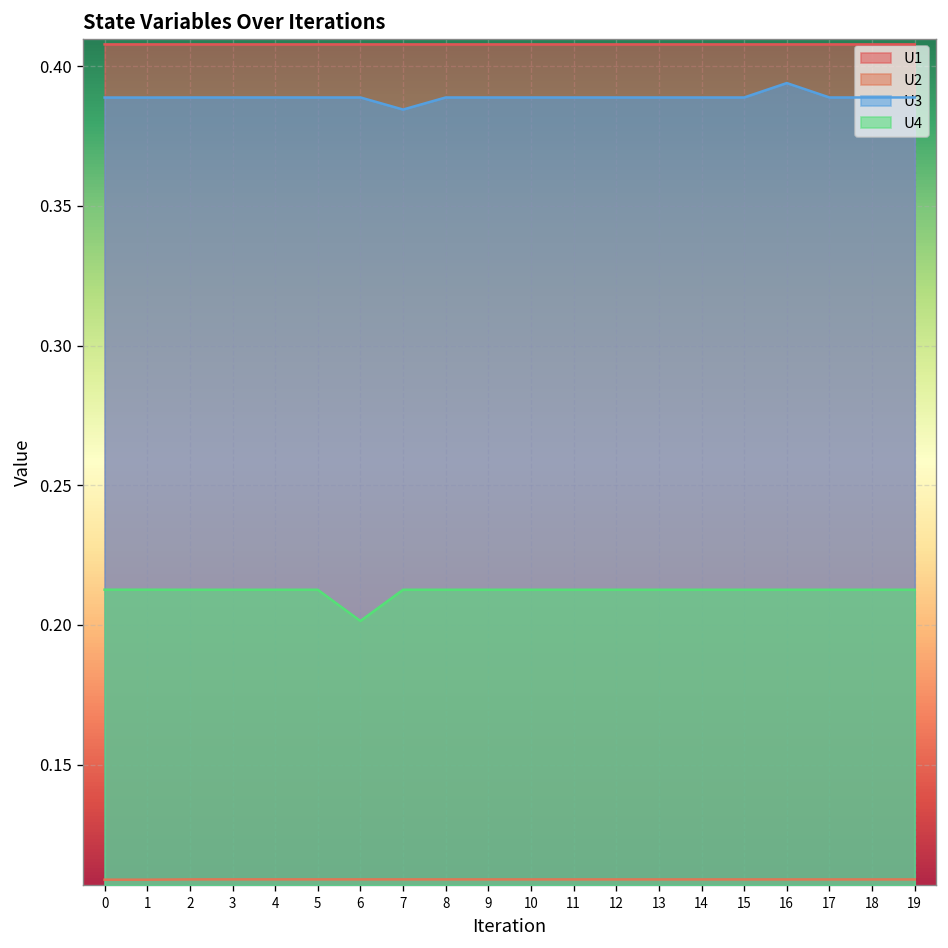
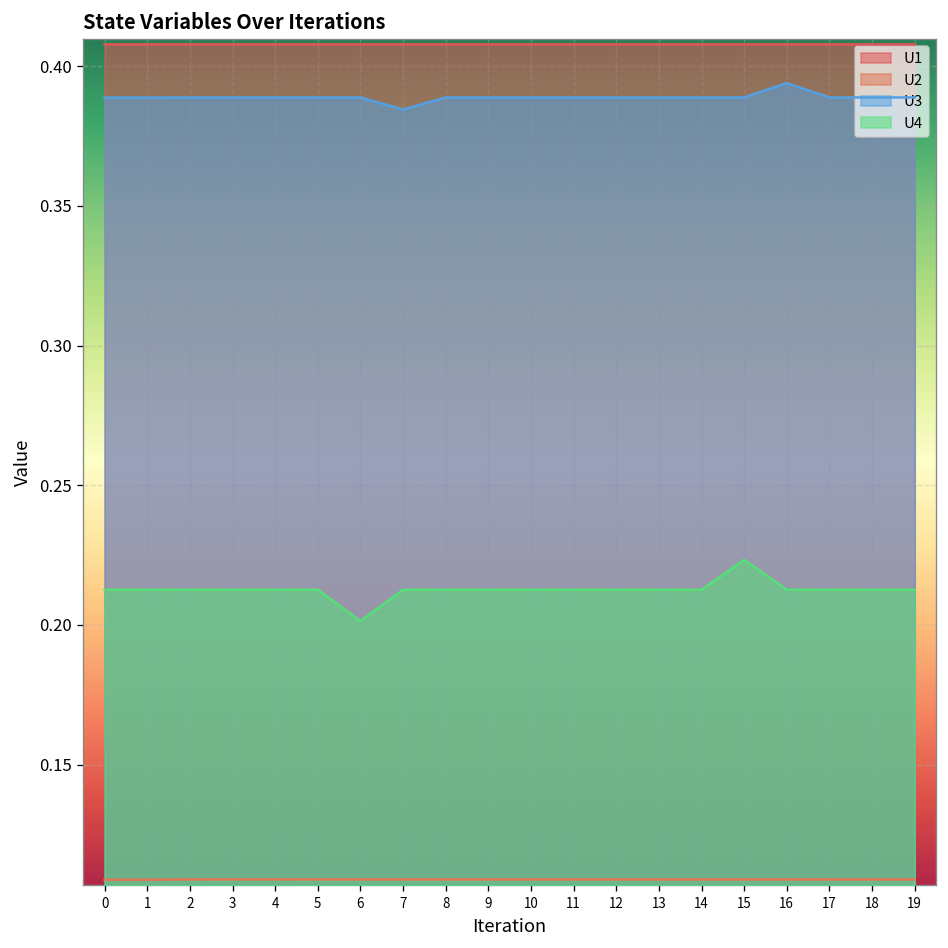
U4, 15: 0.213 -> 0.223
